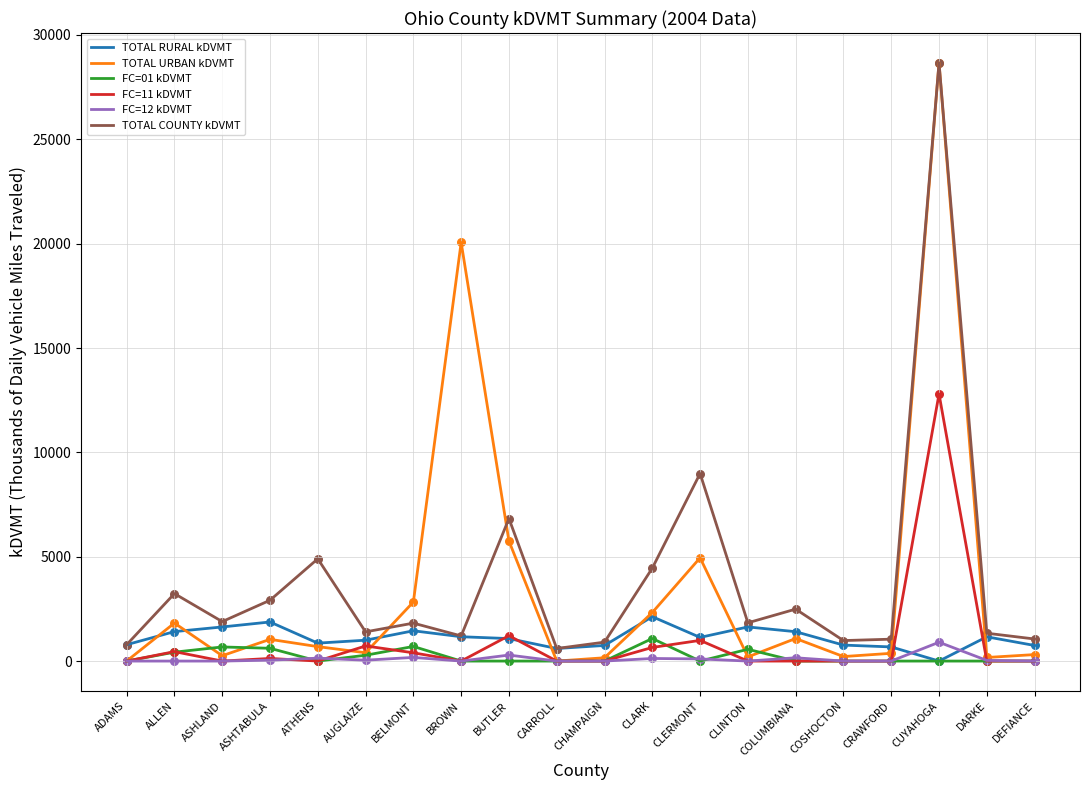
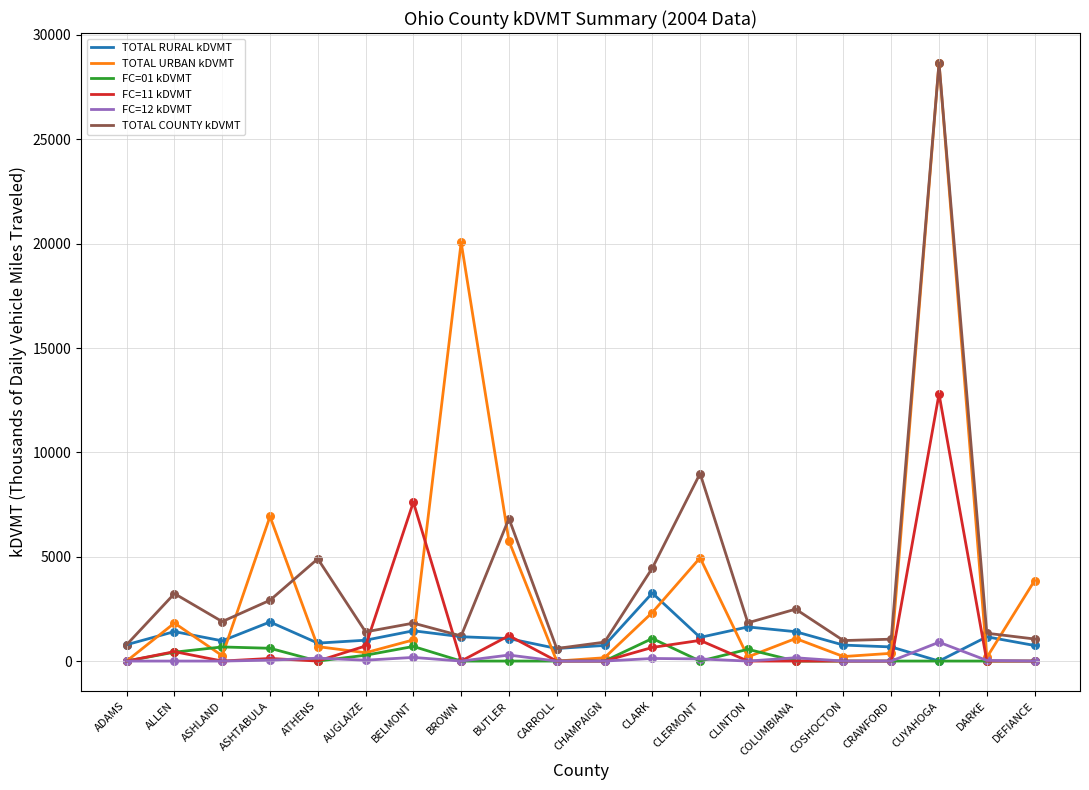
TOTAL RURAL kDVMT, ASHLAND: 1600 -> 1000
TOTAL URBAN kDVMT, ASHTABULA: 1000 -> 6900
TOTAL URBAN kDVMT, BELMONT: 2800 -> 1000
FC=11 kDVMT, BELMONT: 400 -> 7600
TOTAL RURAL kDVMT, CLARK: 2100 -> 3300
TOTAL URBAN kDVMT, DEFIANCE: 300 -> 3900
